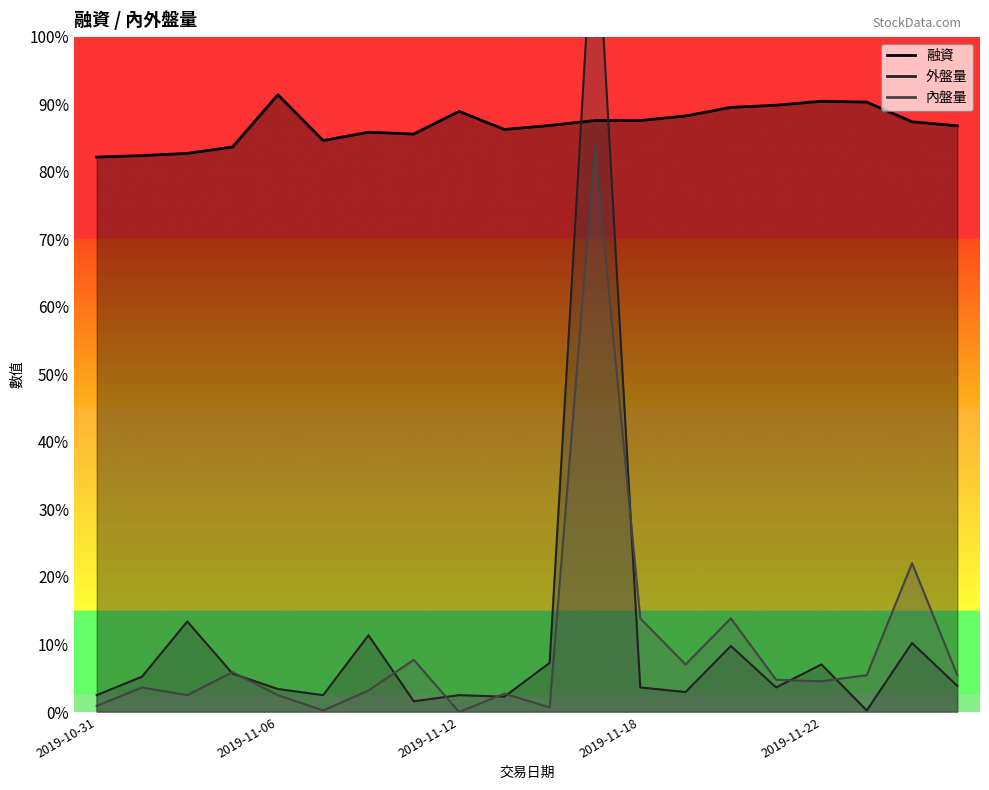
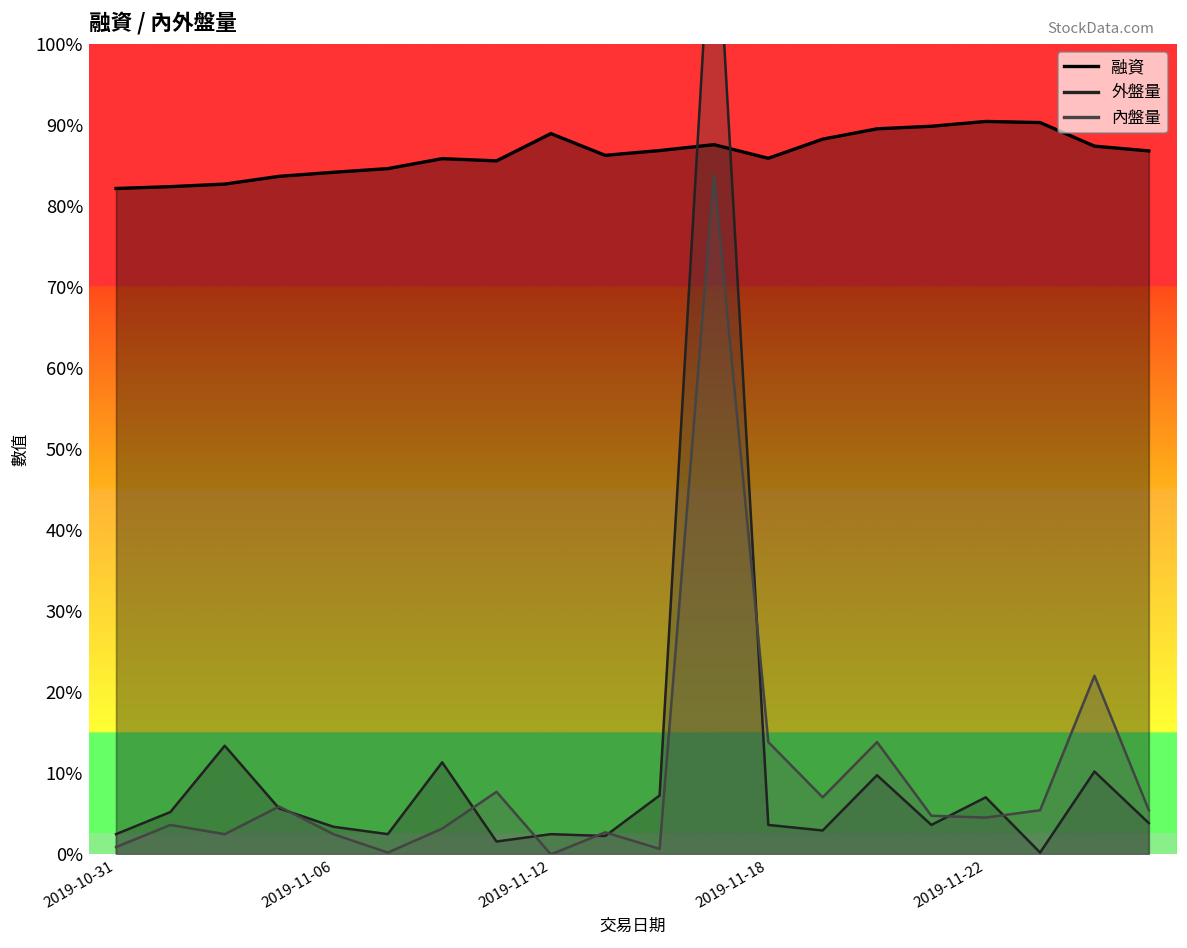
融資, 2019-11-06: 91% -> 84%
融資, 2019-11-18: 88% -> 86%
